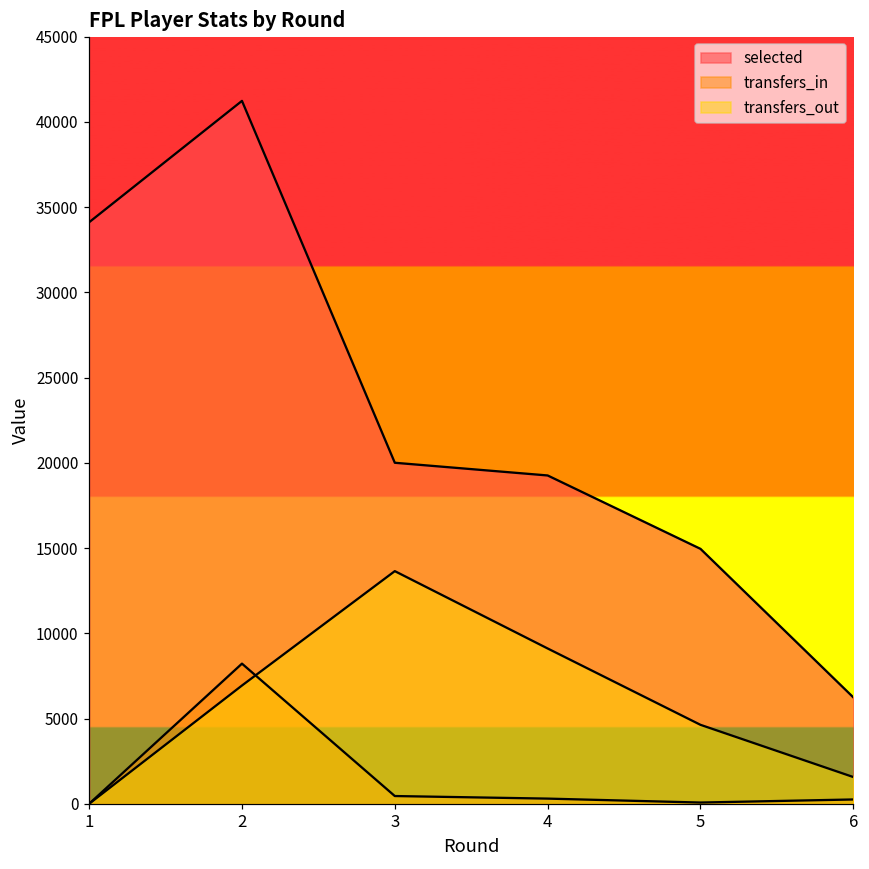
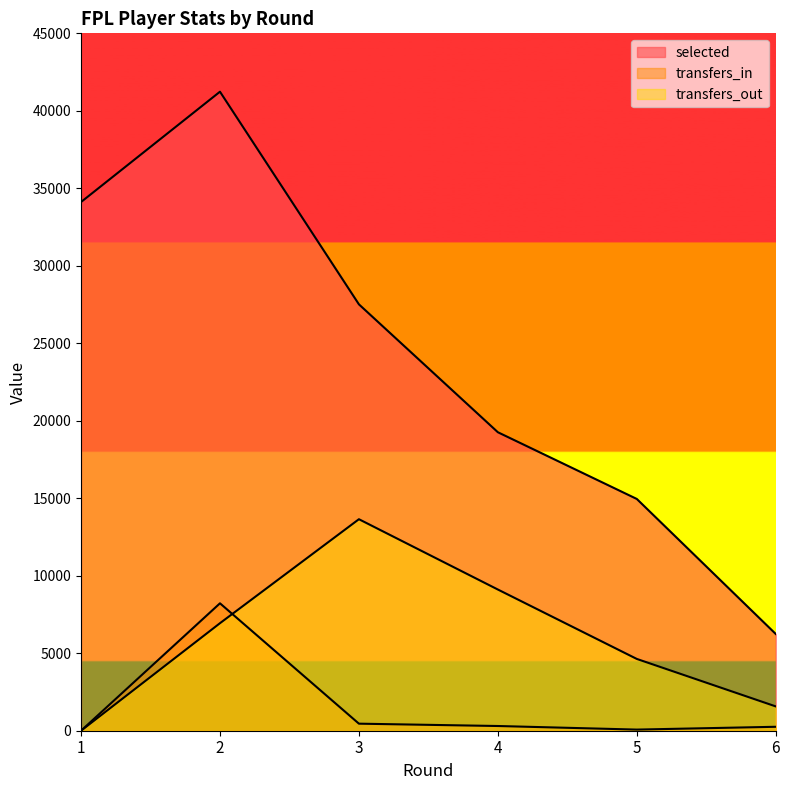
selected, 3: 20000 -> 27500
